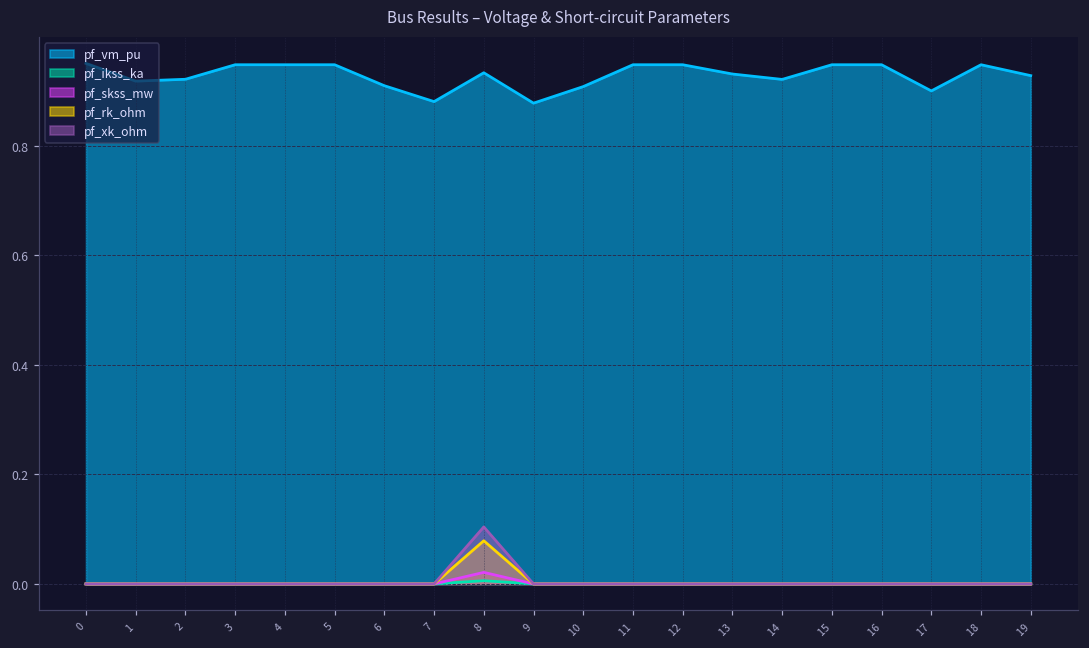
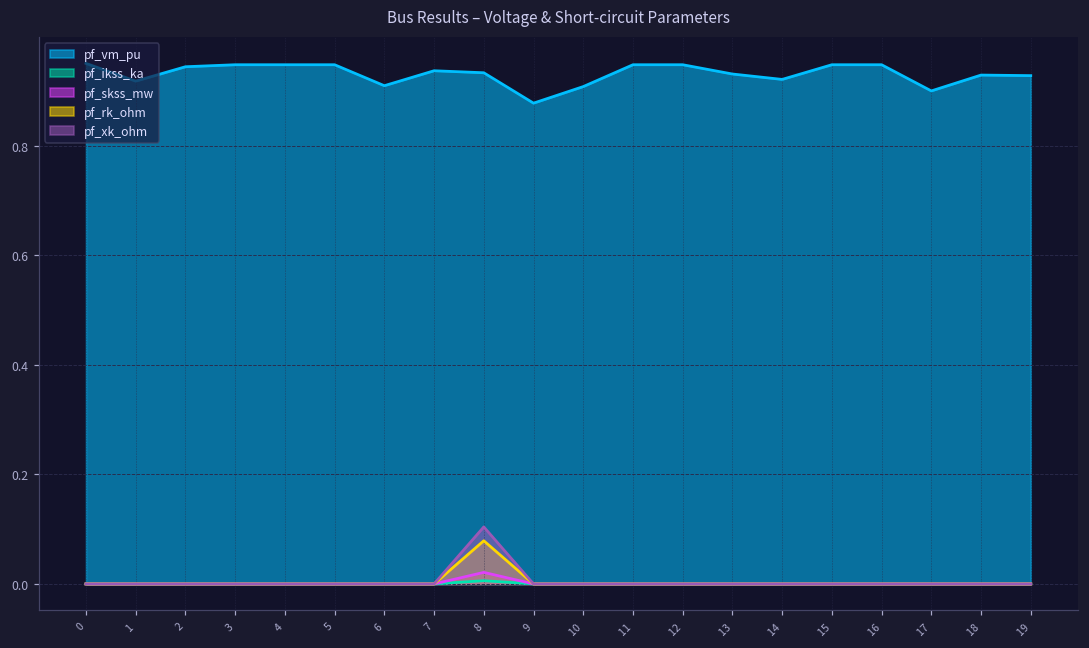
pf_vm_pu, 2: 0.92 -> 0.94
pf_vm_pu, 7: 0.88 -> 0.94
pf_vm_pu, 18: 0.95 -> 0.93
